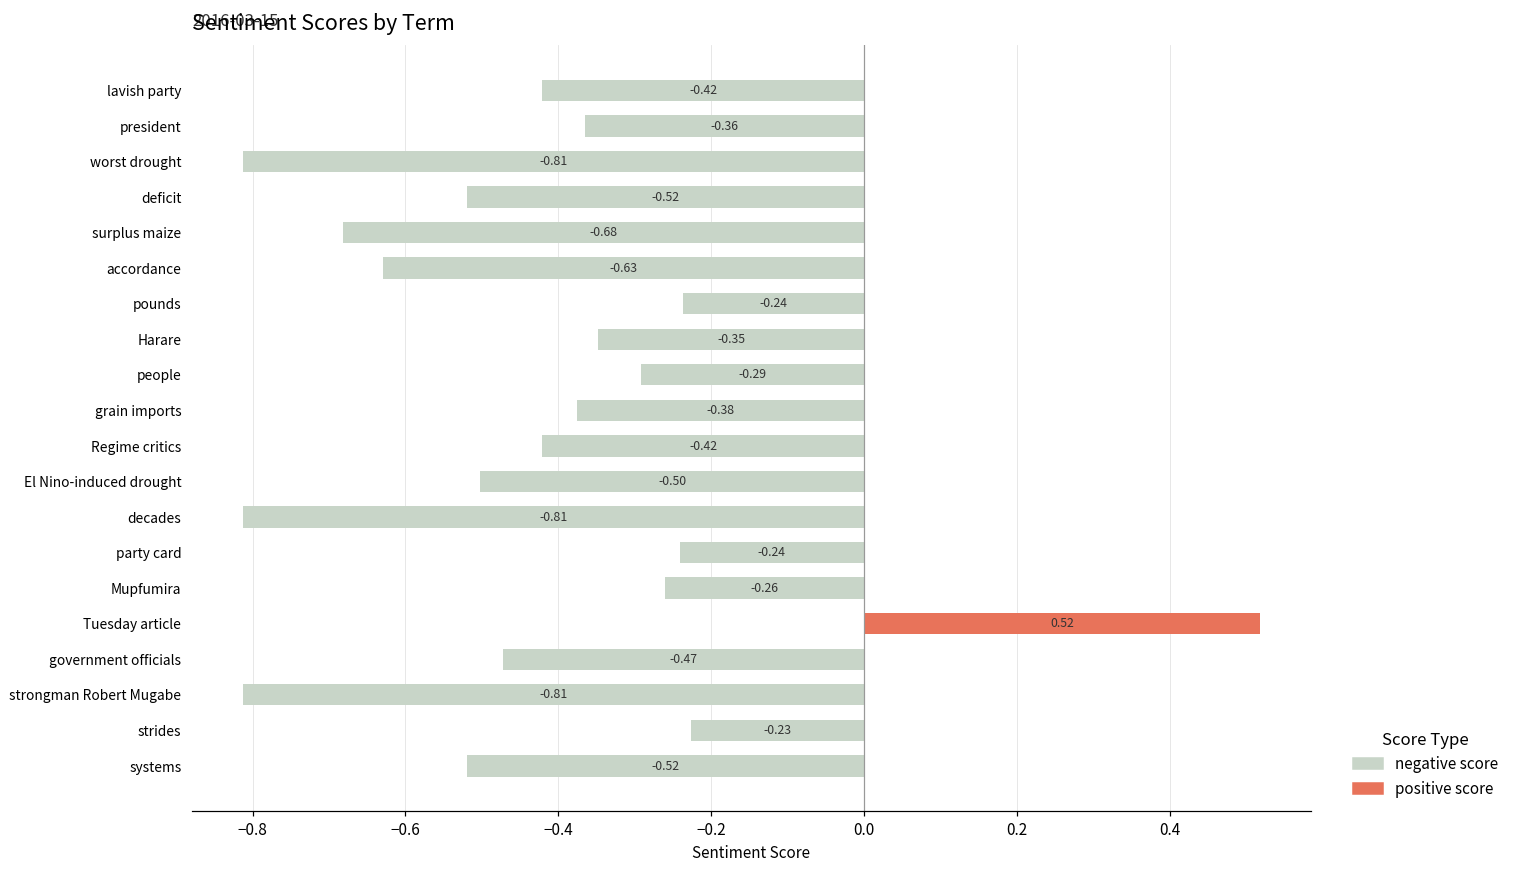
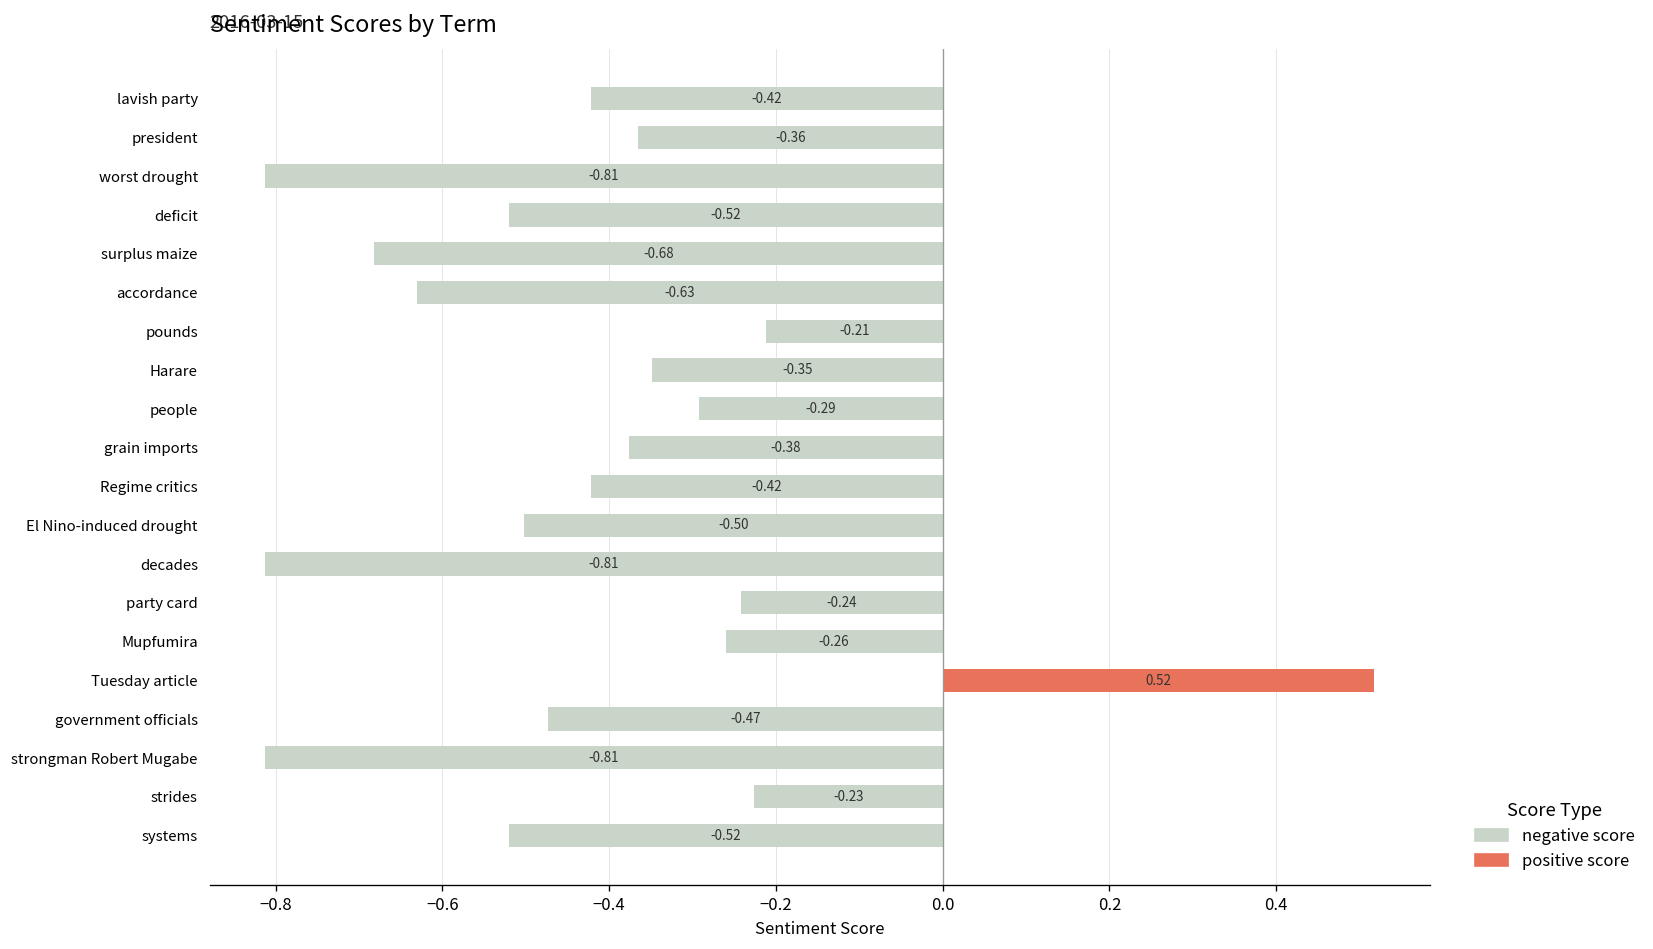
negative score, pounds: -0.24 -> -0.21
